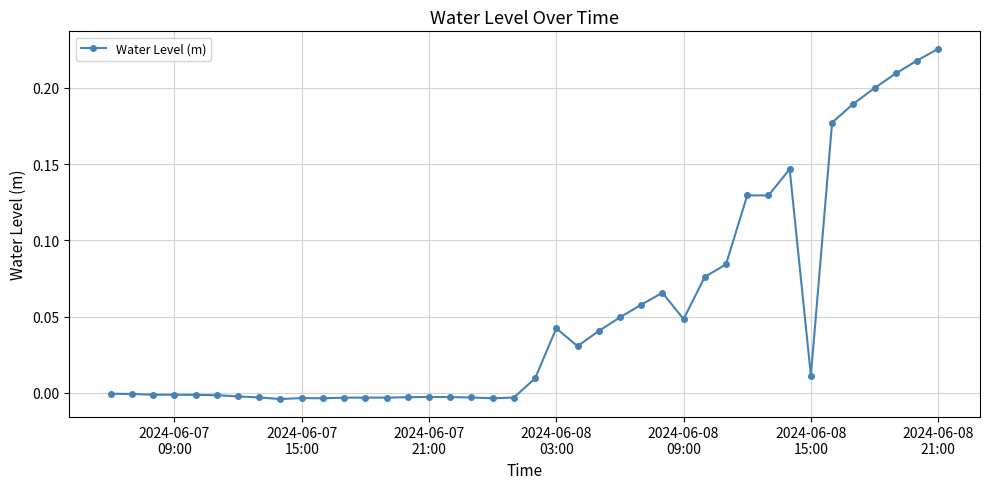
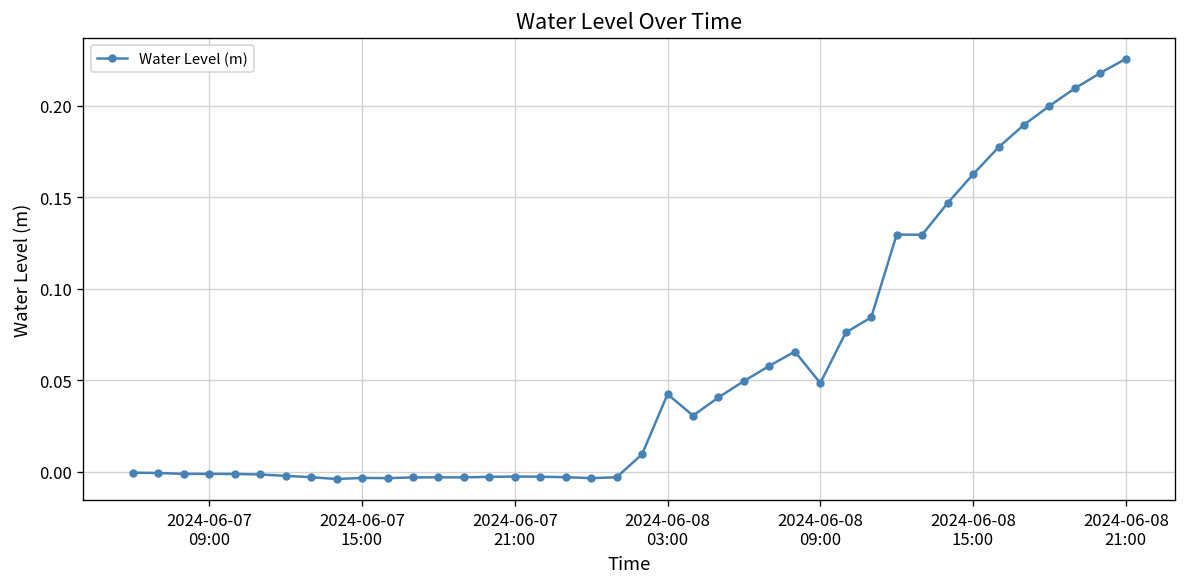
2024-06-08 15:00: 0.011 -> 0.162
